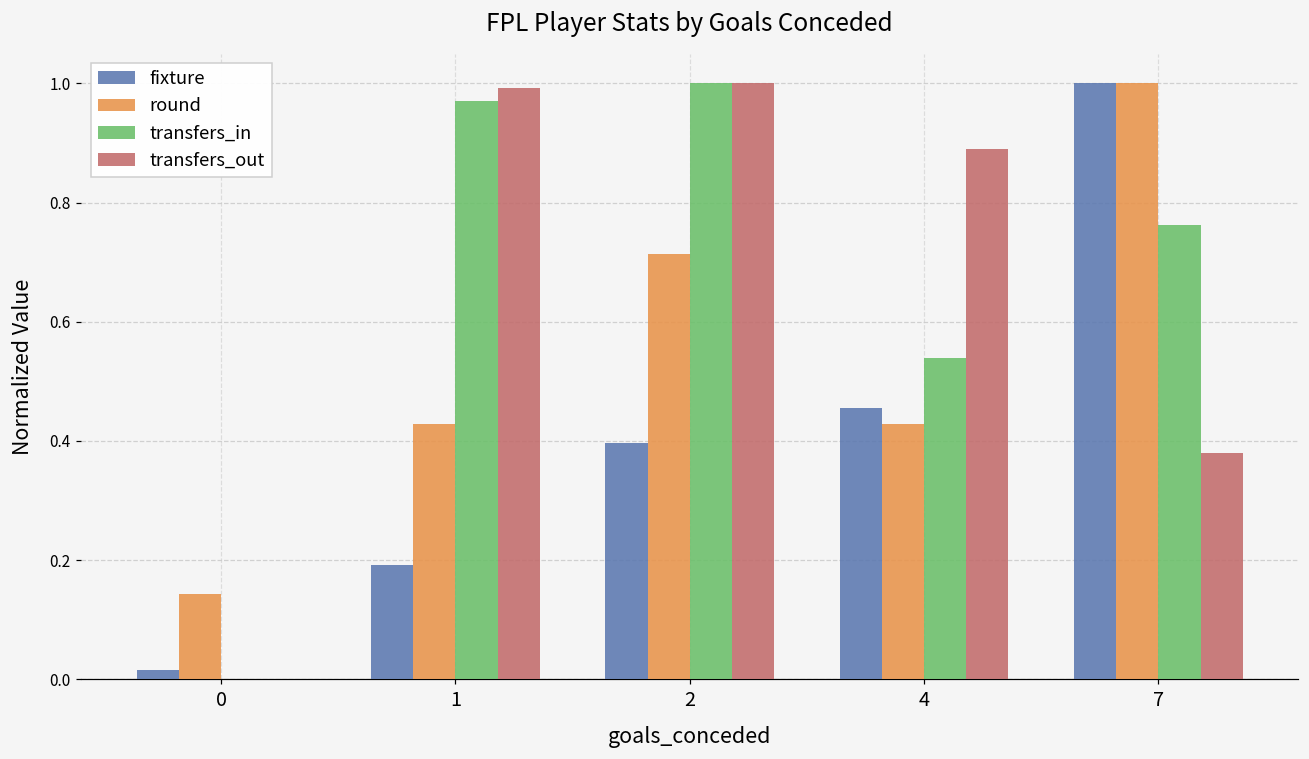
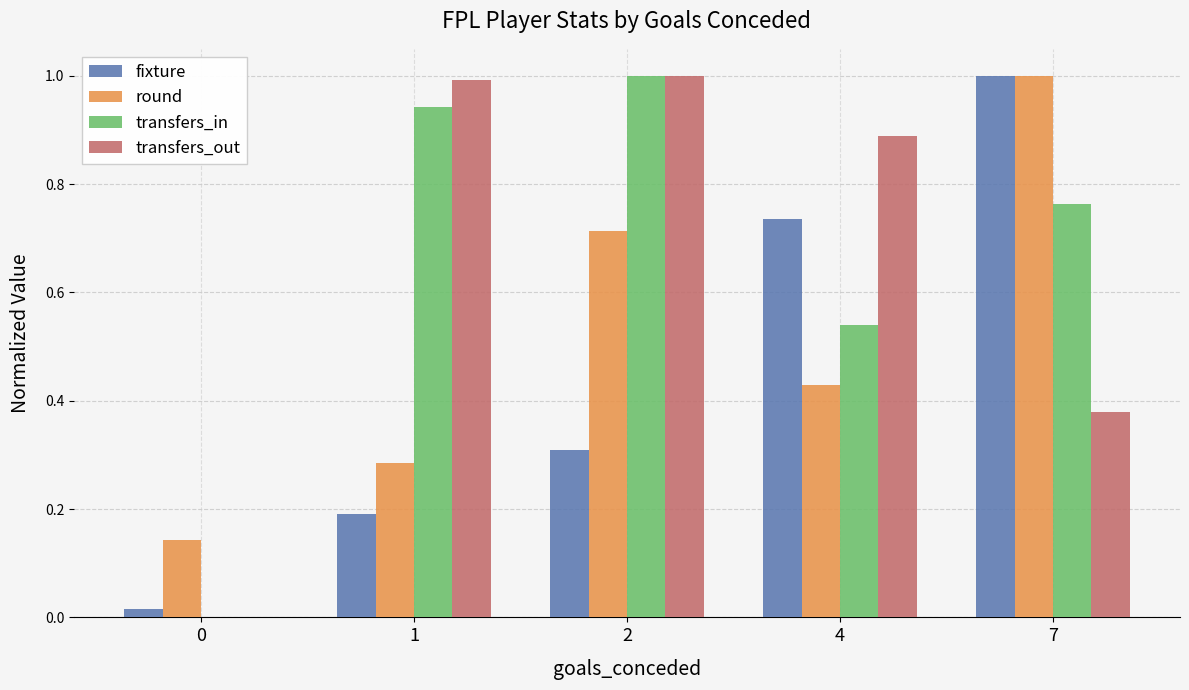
round, 1: 0.43 -> 0.29
transfers_in, 1: 0.97 -> 0.94
fixture, 2: 0.40 -> 0.31
fixture, 4: 0.46 -> 0.74
